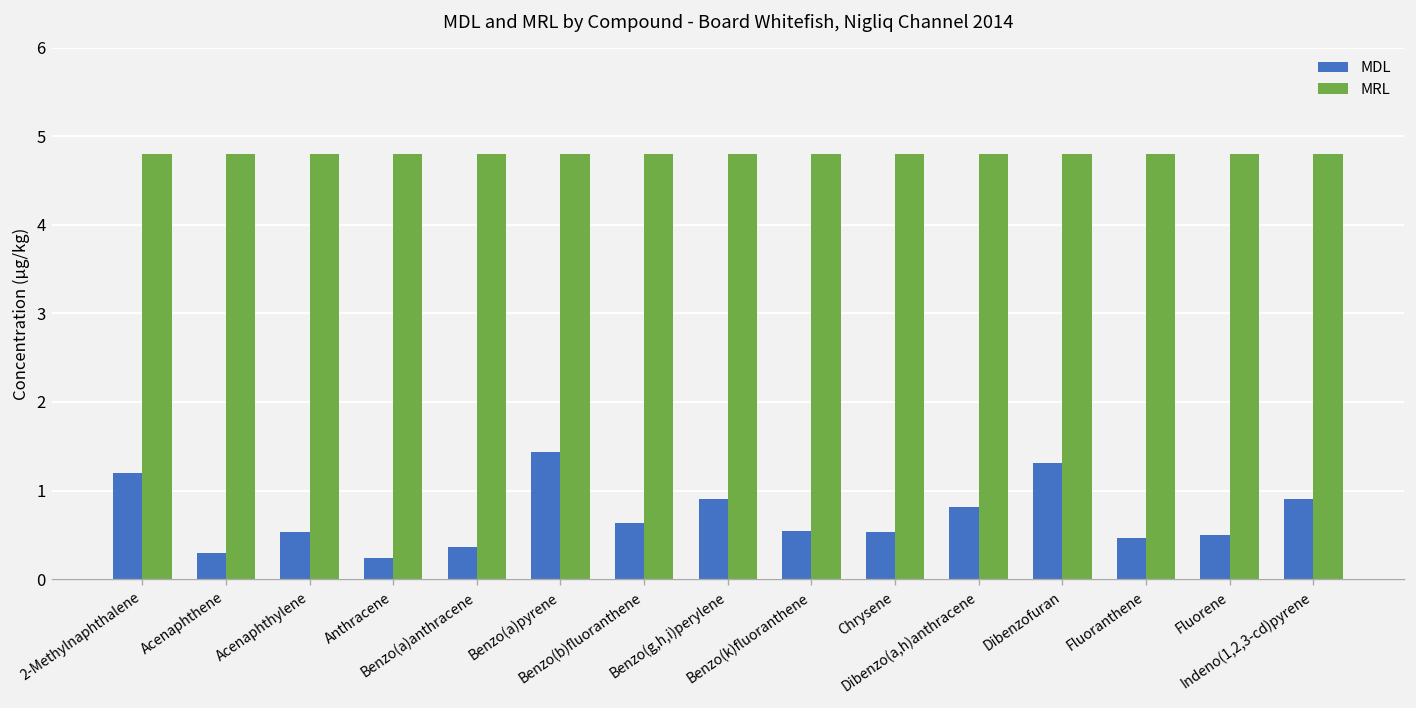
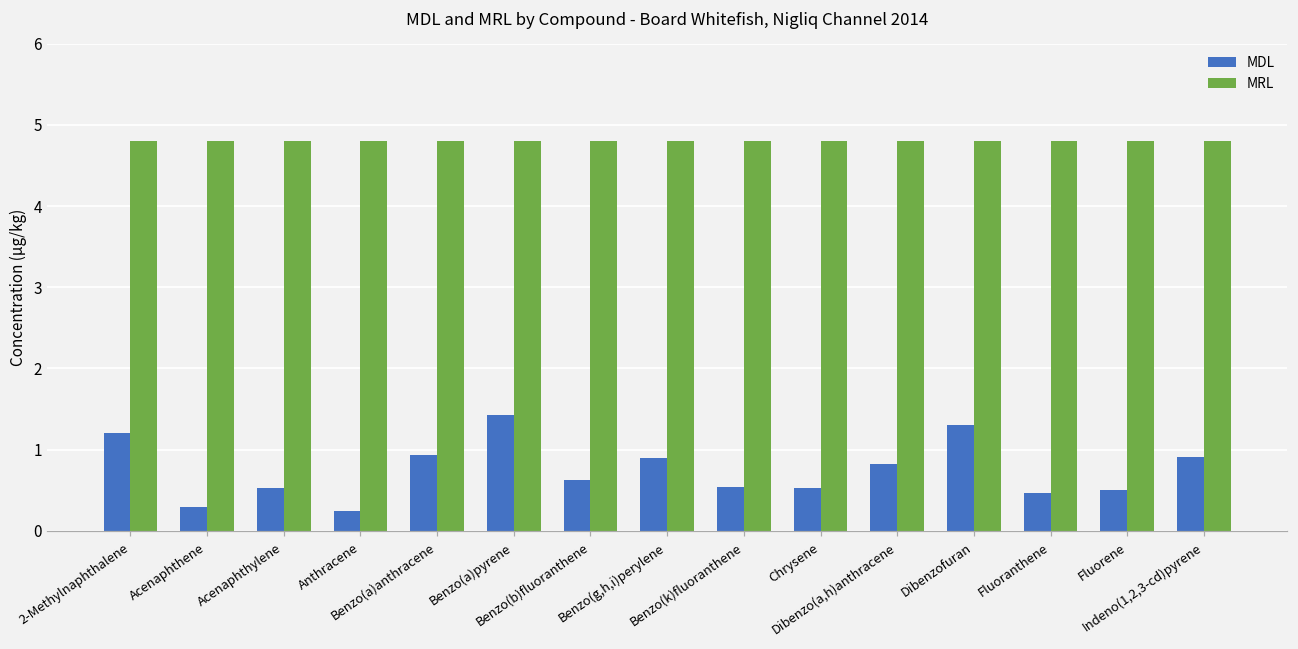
MDL, Benzo(a)anthracene: 0.4 -> 0.9
